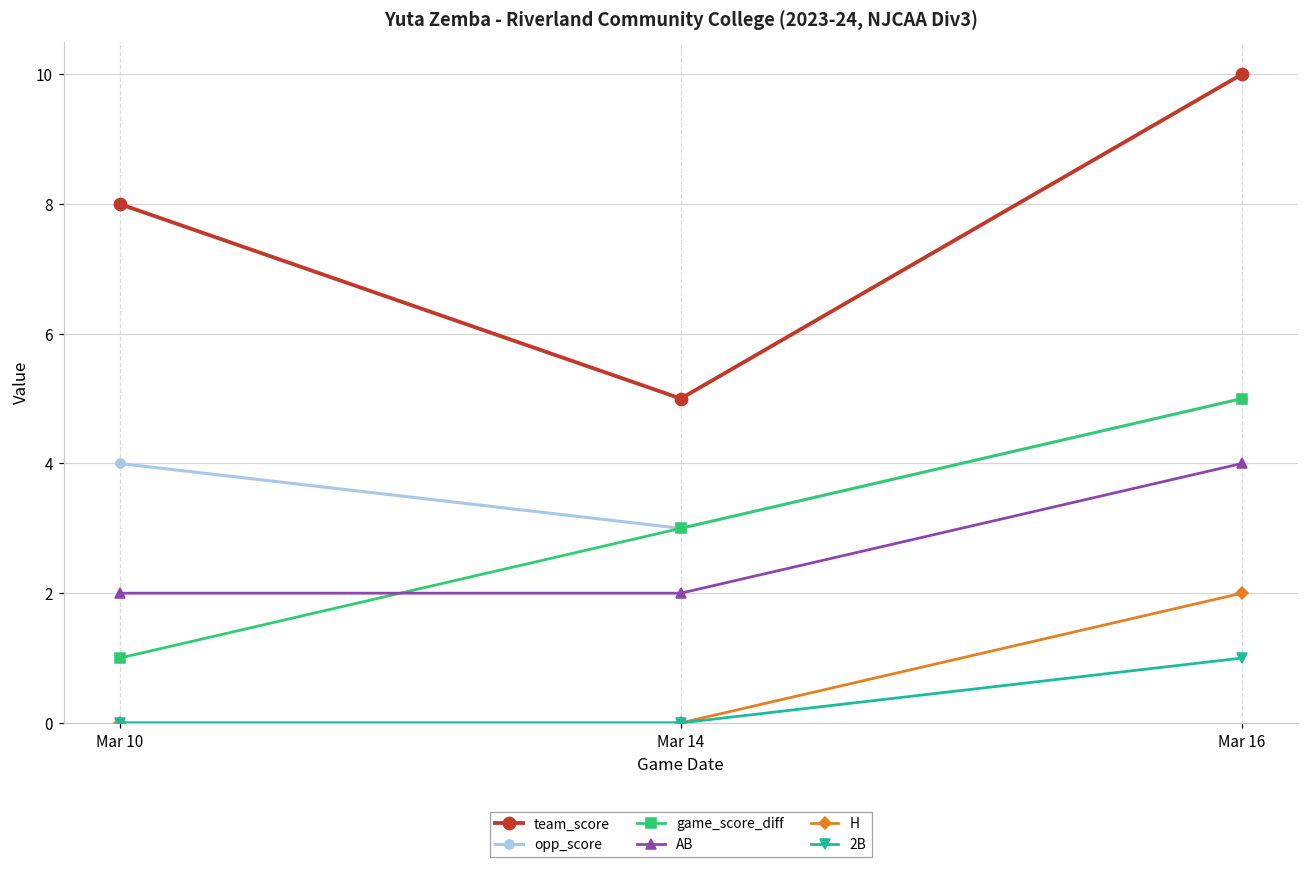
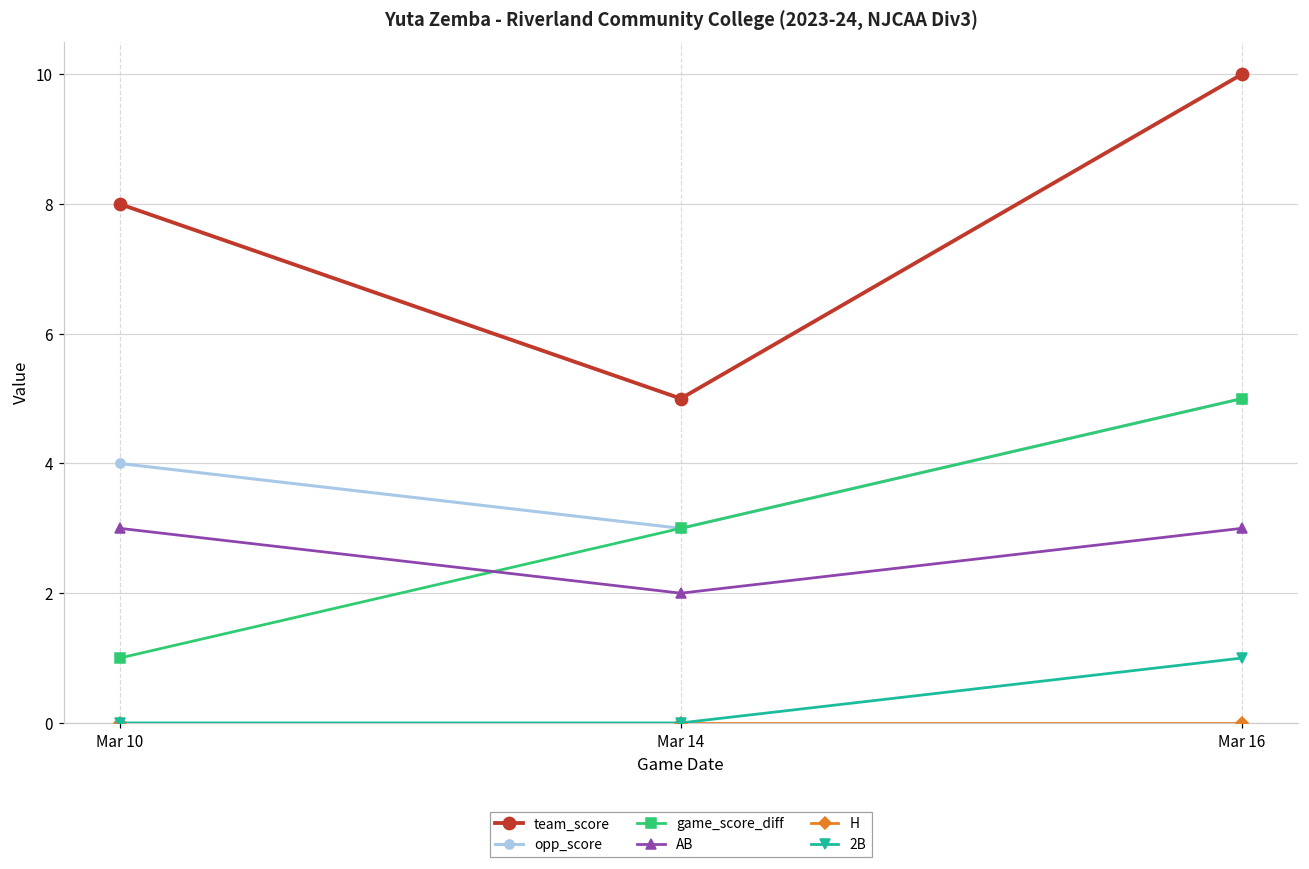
AB, Mar 10: 2 -> 3
AB, Mar 16: 4 -> 3
H, Mar 16: 2 -> 0
